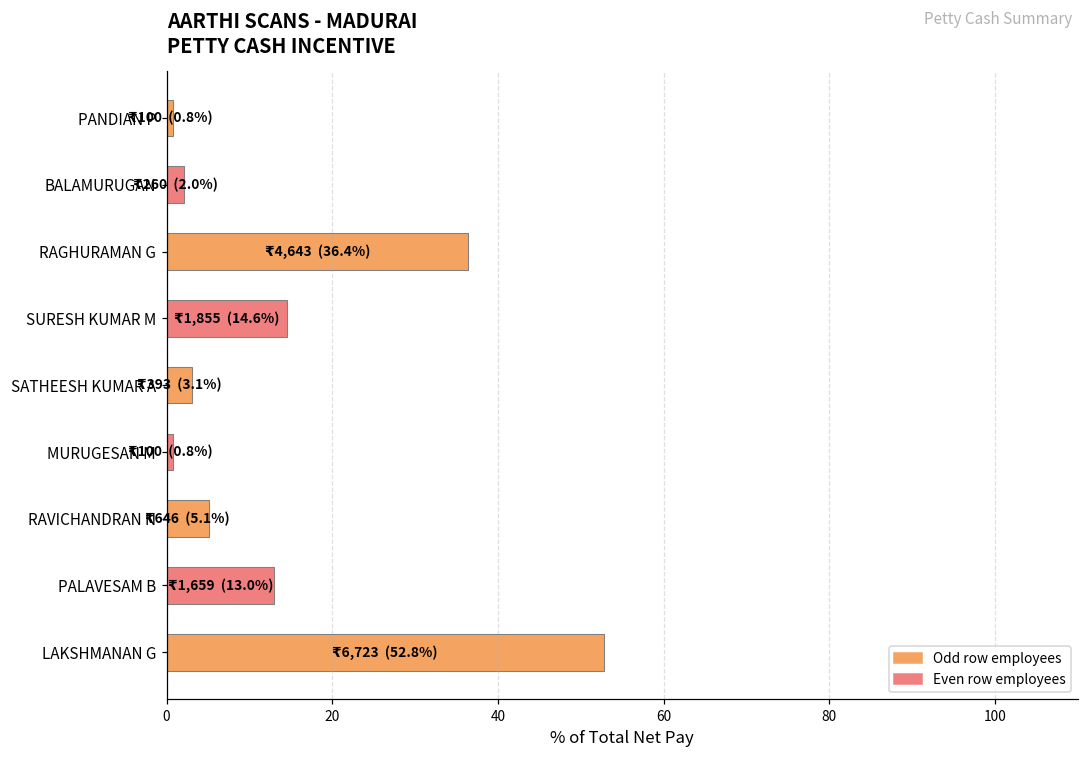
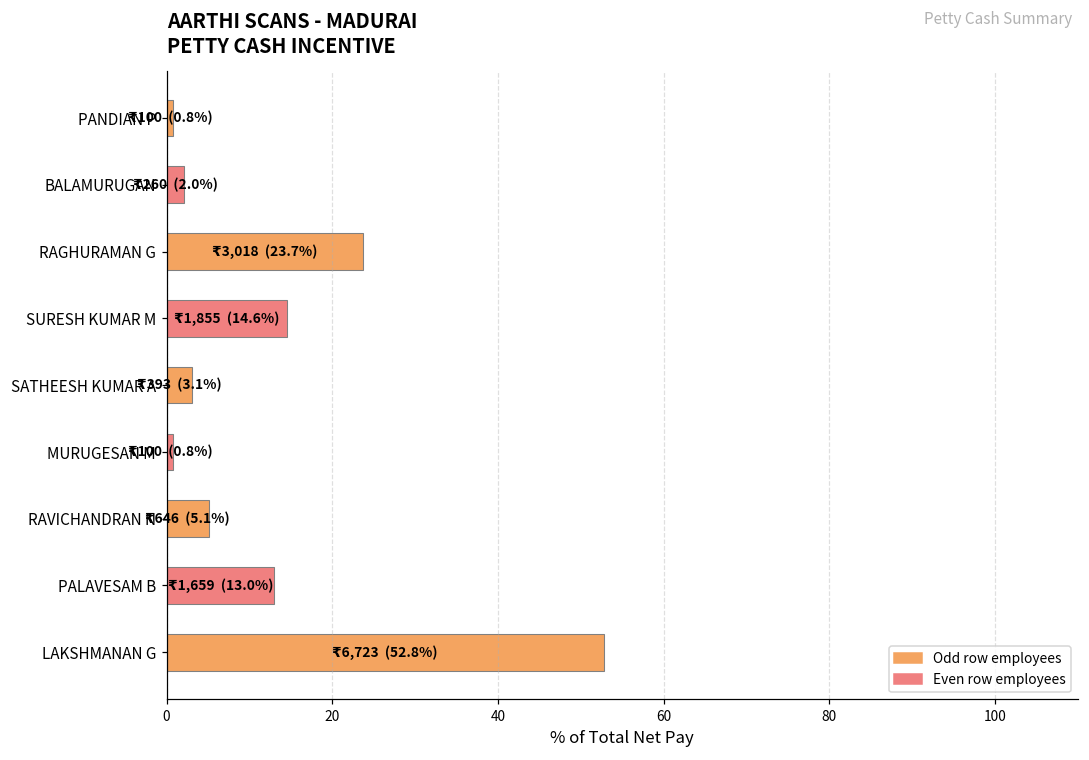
RAGHURAMAN G: 4,643 (36.4%) -> 3,018 (23.7%)
